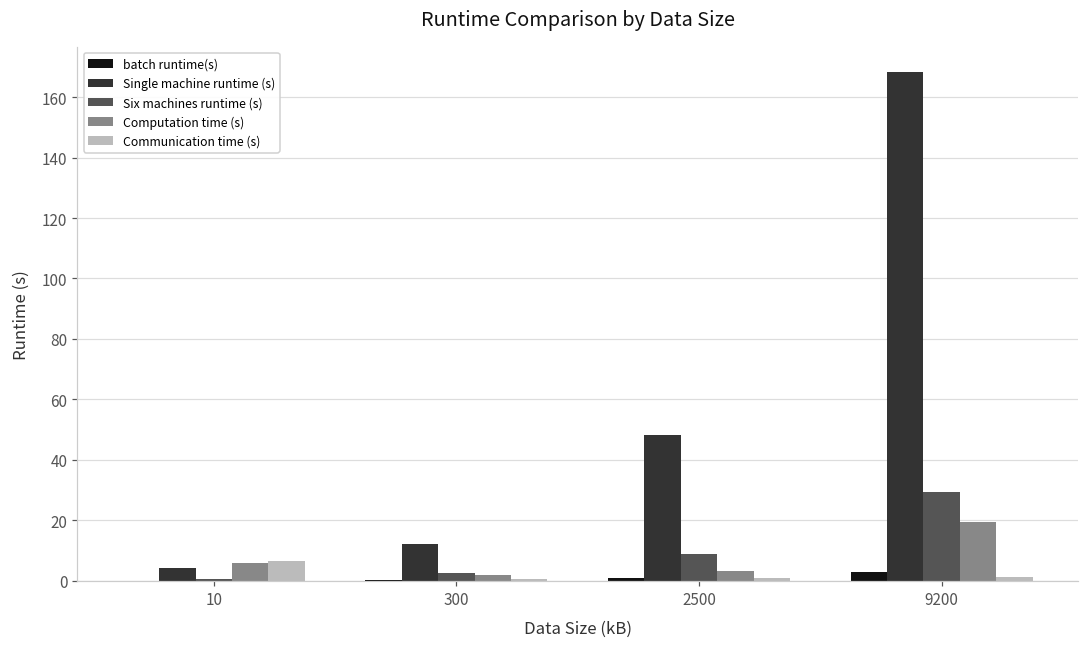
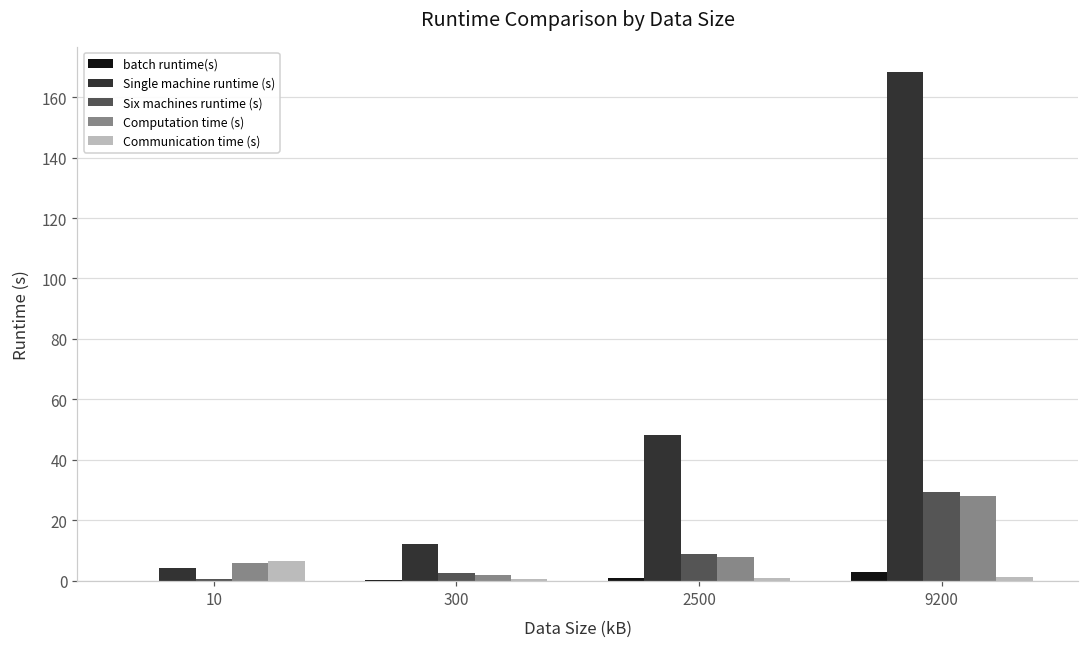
Computation time (s), 2500: 3 -> 8
Computation time (s), 9200: 19 -> 28
